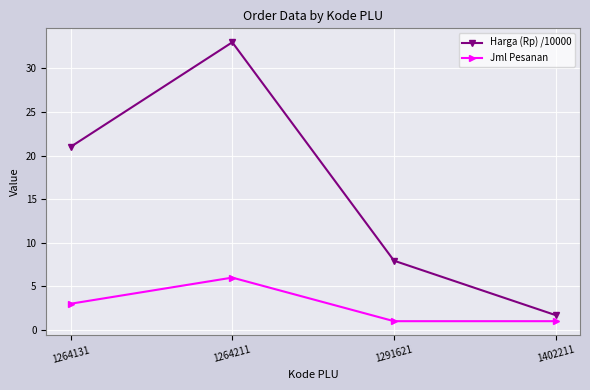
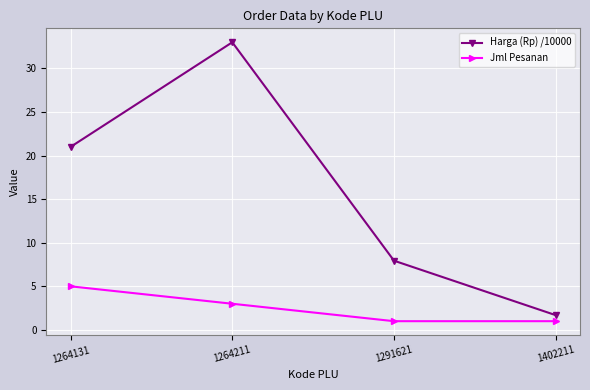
Jml Pesanan, 1264131: 3 -> 5
Jml Pesanan, 1264211: 6 -> 3
